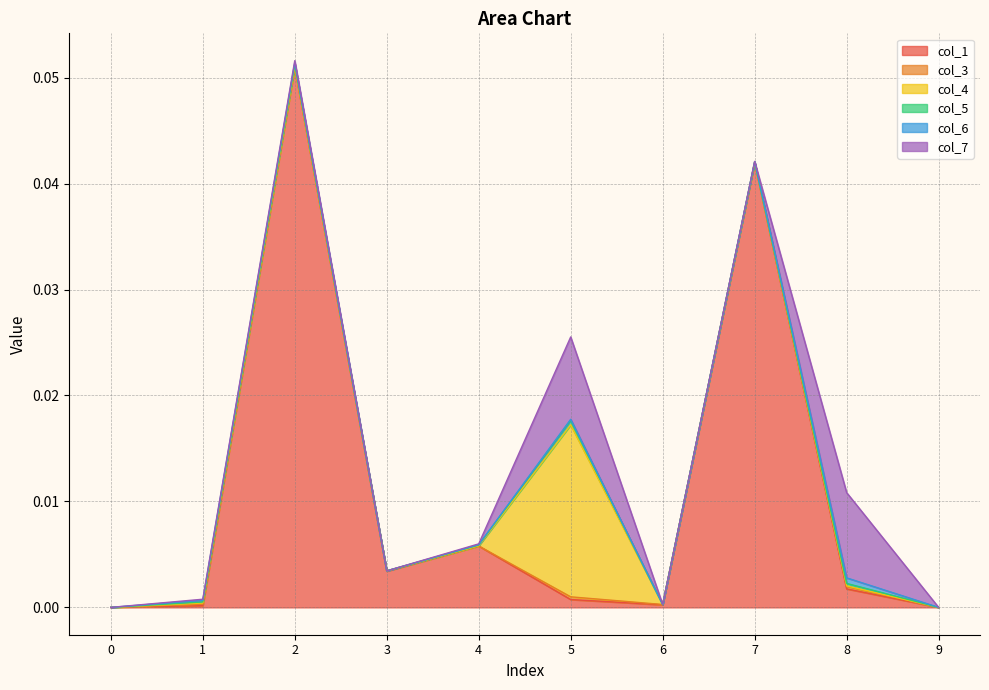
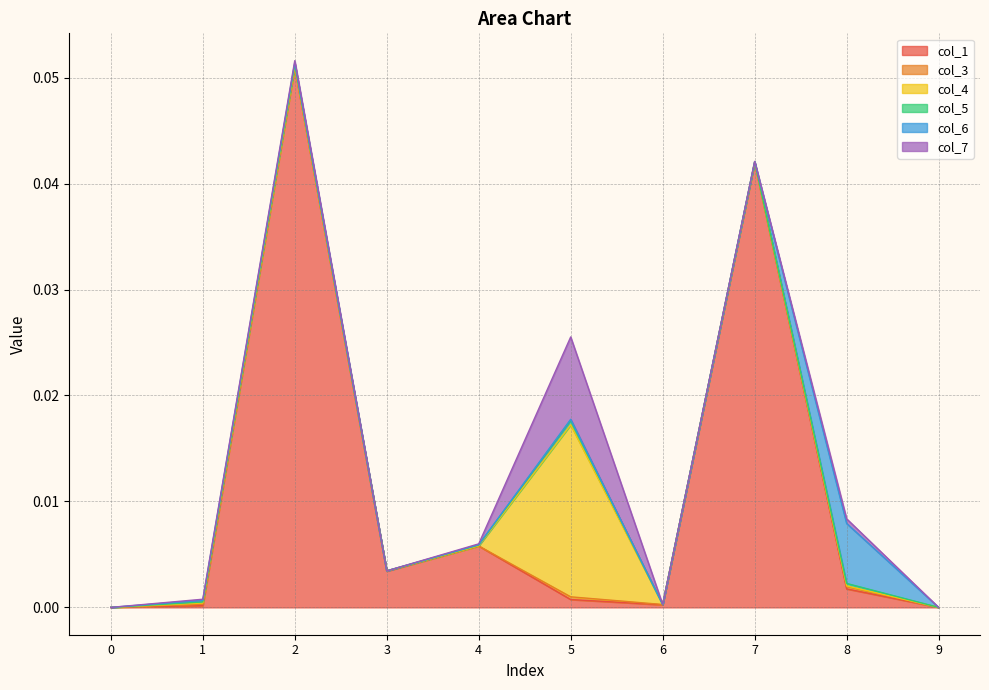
col_6, 8: 0.0005 -> 0.0057
col_7, 8: 0.0080 -> 0.0004
